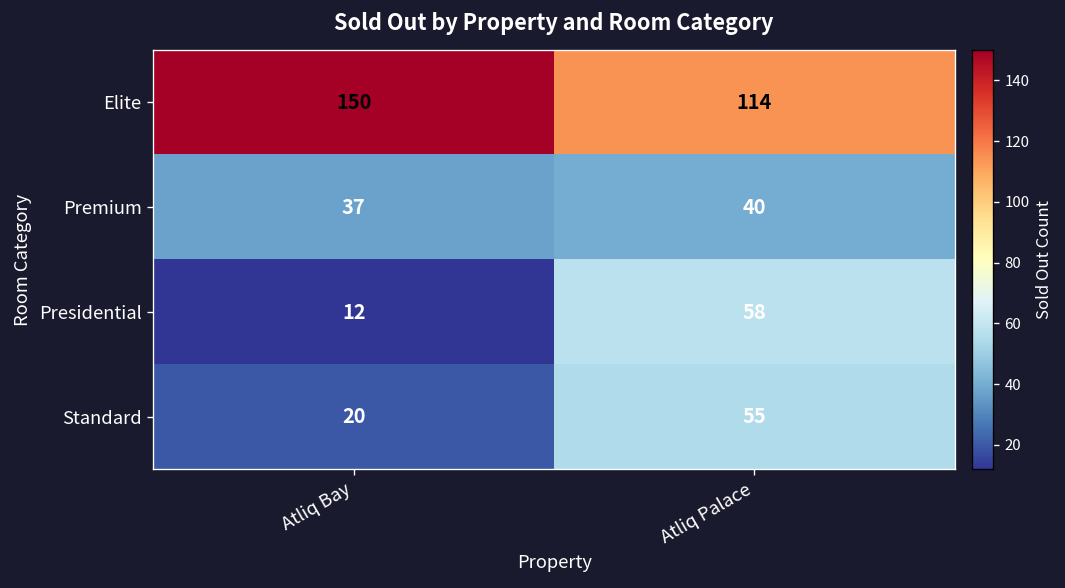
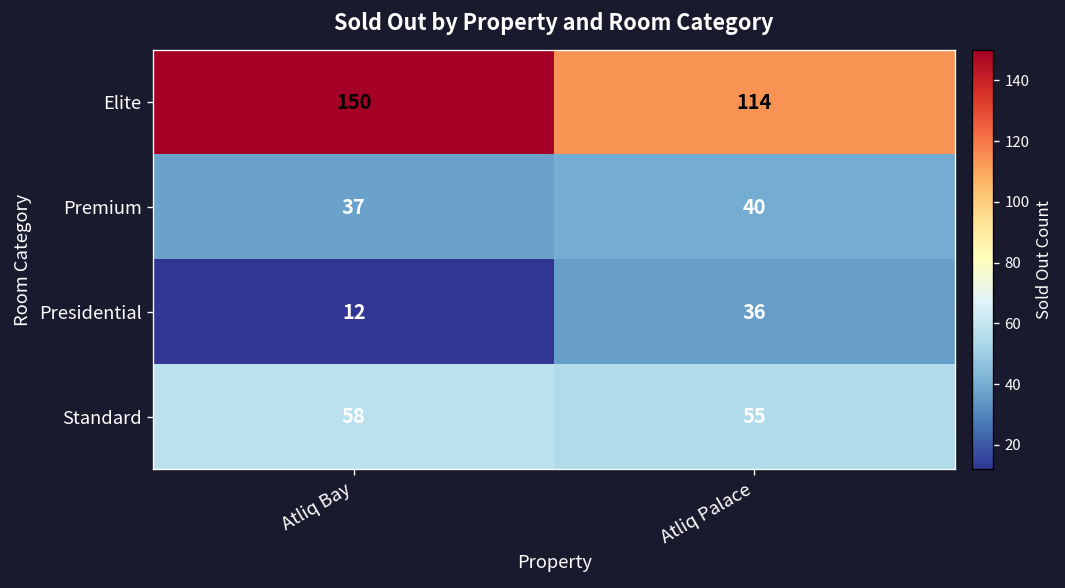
Presidential, Atliq Palace: 58 -> 36
Standard, Atliq Bay: 20 -> 58
